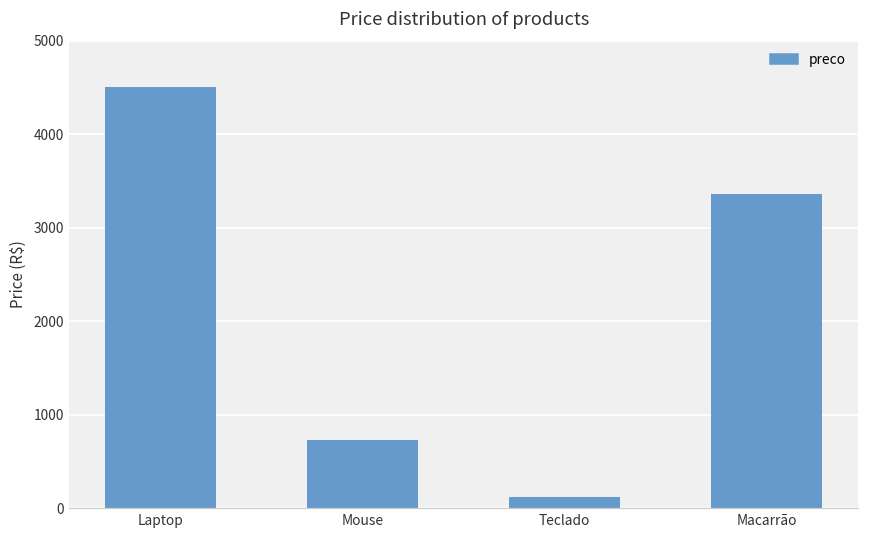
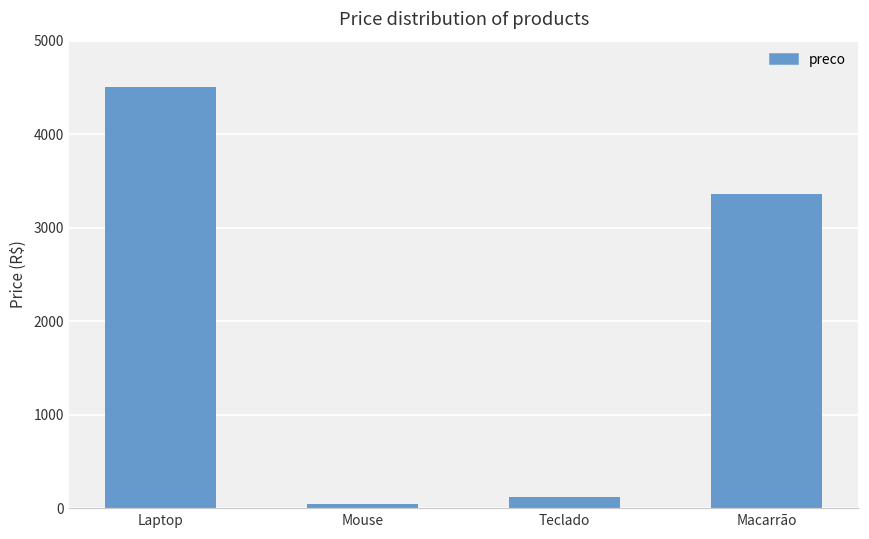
Mouse: 700 -> 100
